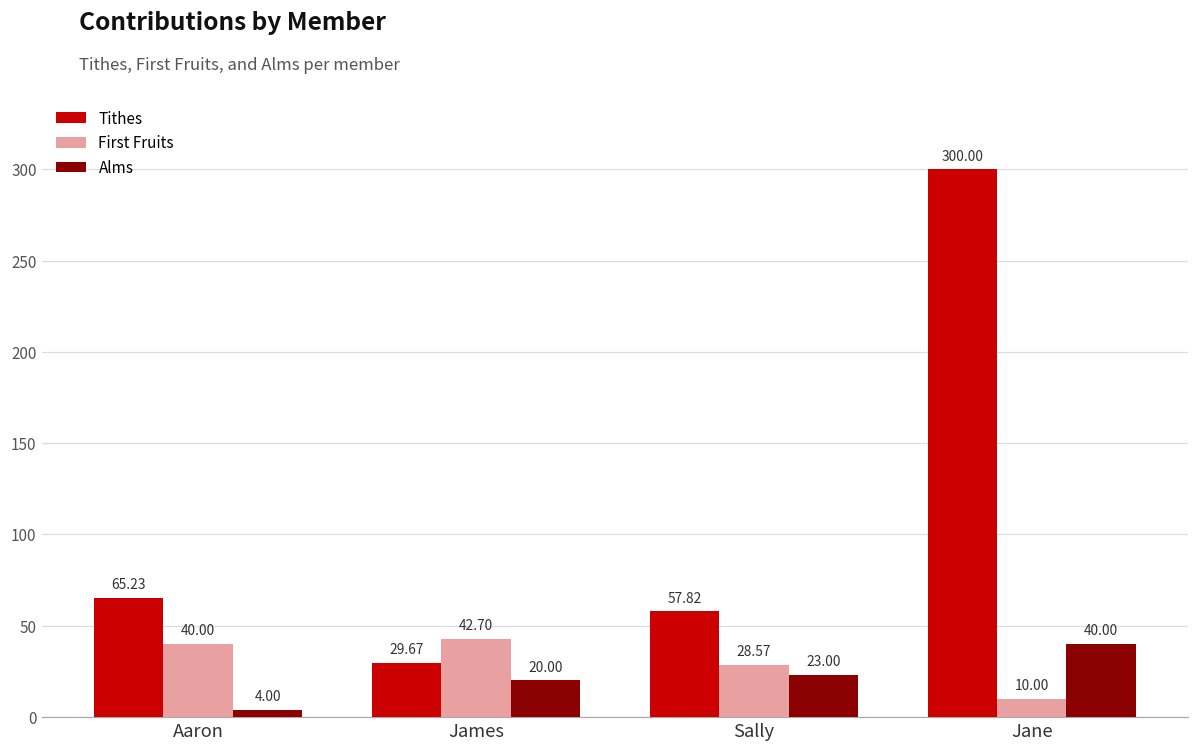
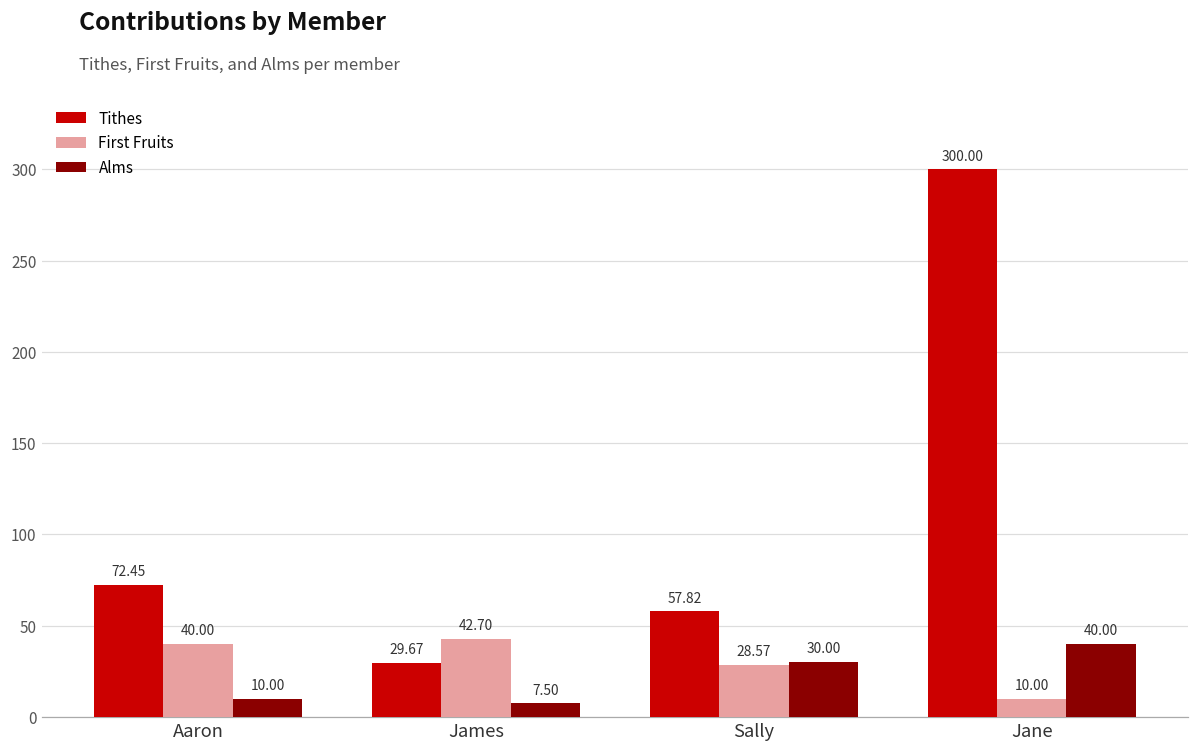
Tithes, Aaron: 65.23 -> 72.45
Alms, Aaron: 4.00 -> 10.00
Alms, James: 20.00 -> 7.50
Alms, Sally: 23.00 -> 30.00
